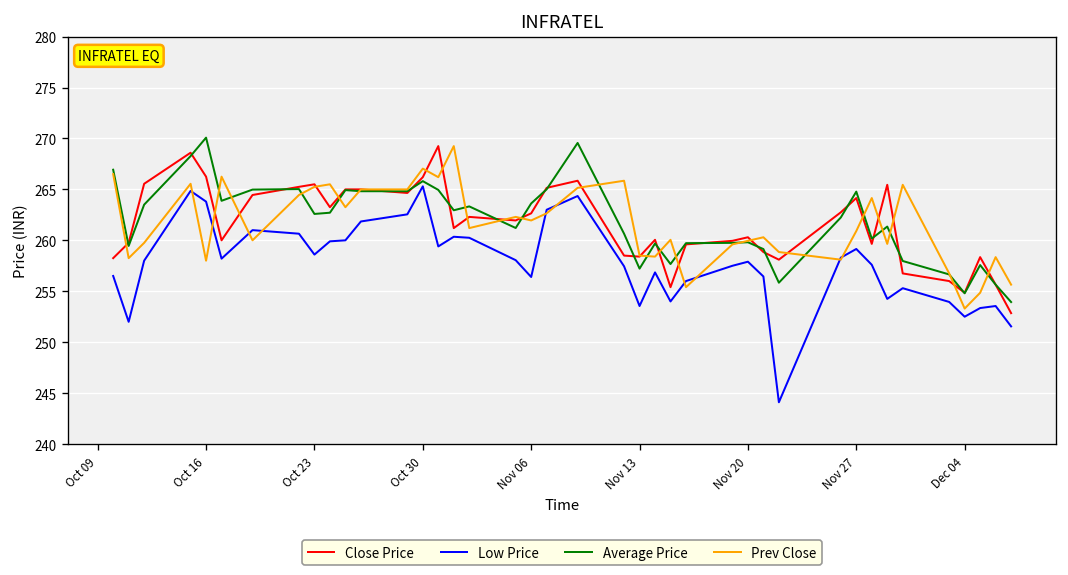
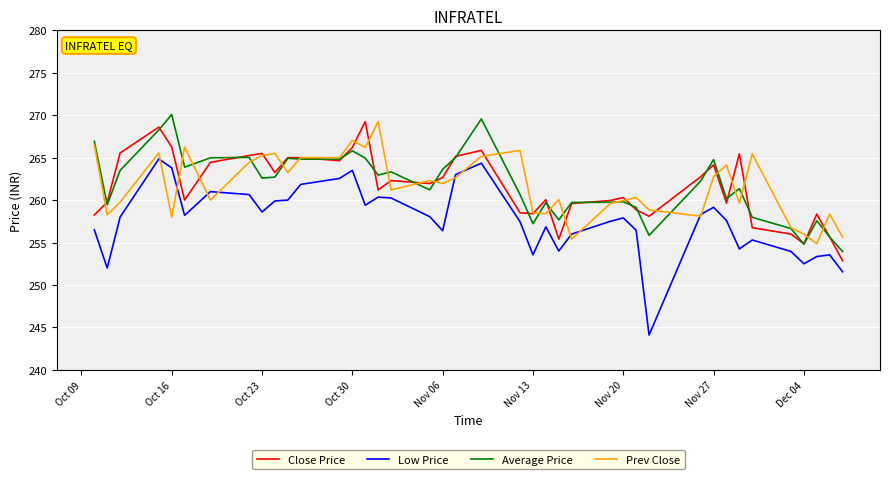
Low Price, Oct 30: 265 -> 264
Prev Close, Nov 27: 261 -> 263
Prev Close, Dec 04: 253 -> 256
